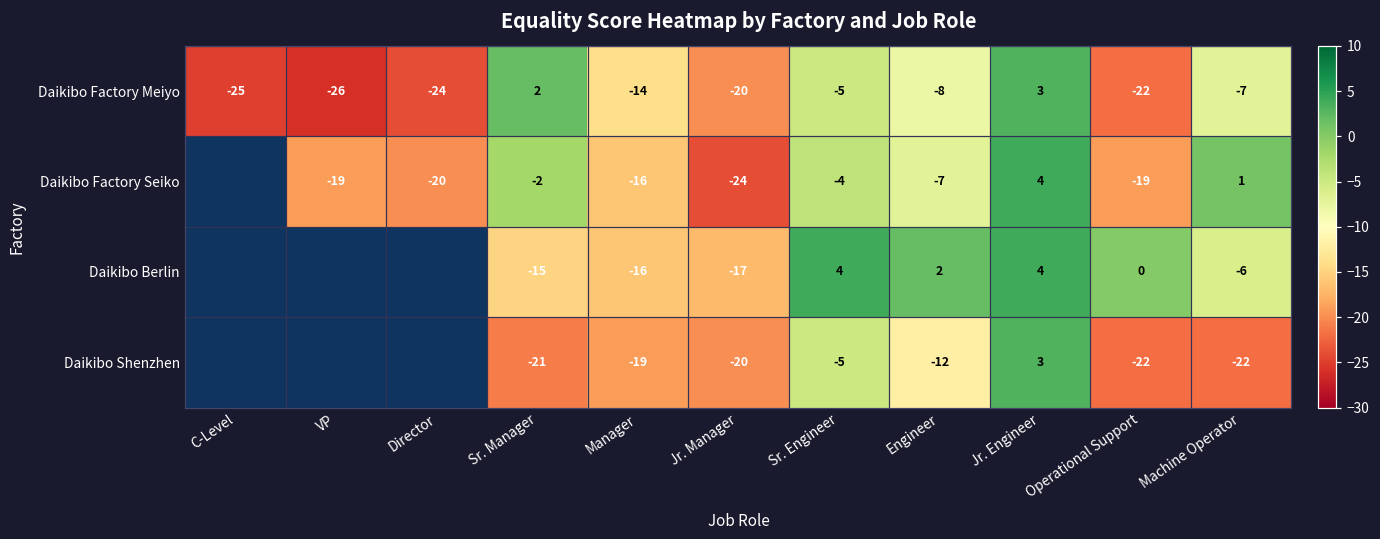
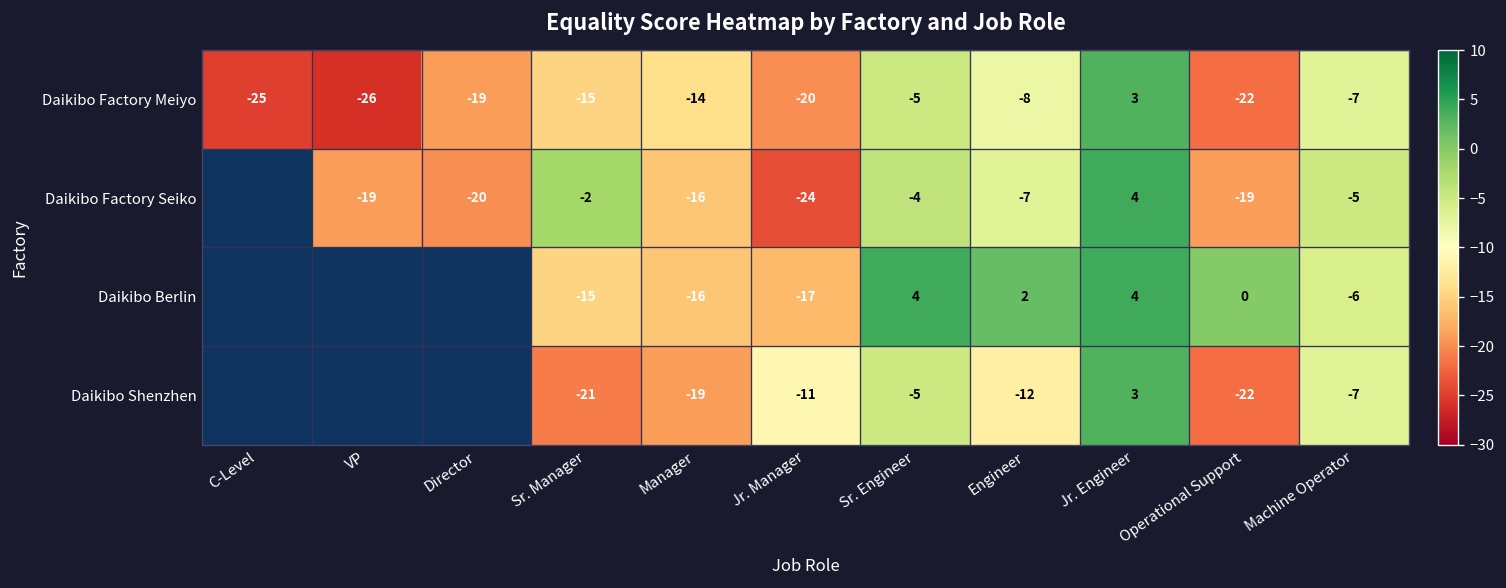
Daikibo Factory Meiyo, Director: -24 -> -19
Daikibo Factory Meiyo, Sr. Manager: 2 -> -15
Daikibo Factory Seiko, Machine Operator: 1 -> -5
Daikibo Shenzhen, Jr. Manager: -20 -> -11
Daikibo Shenzhen, Machine Operator: -22 -> -7
